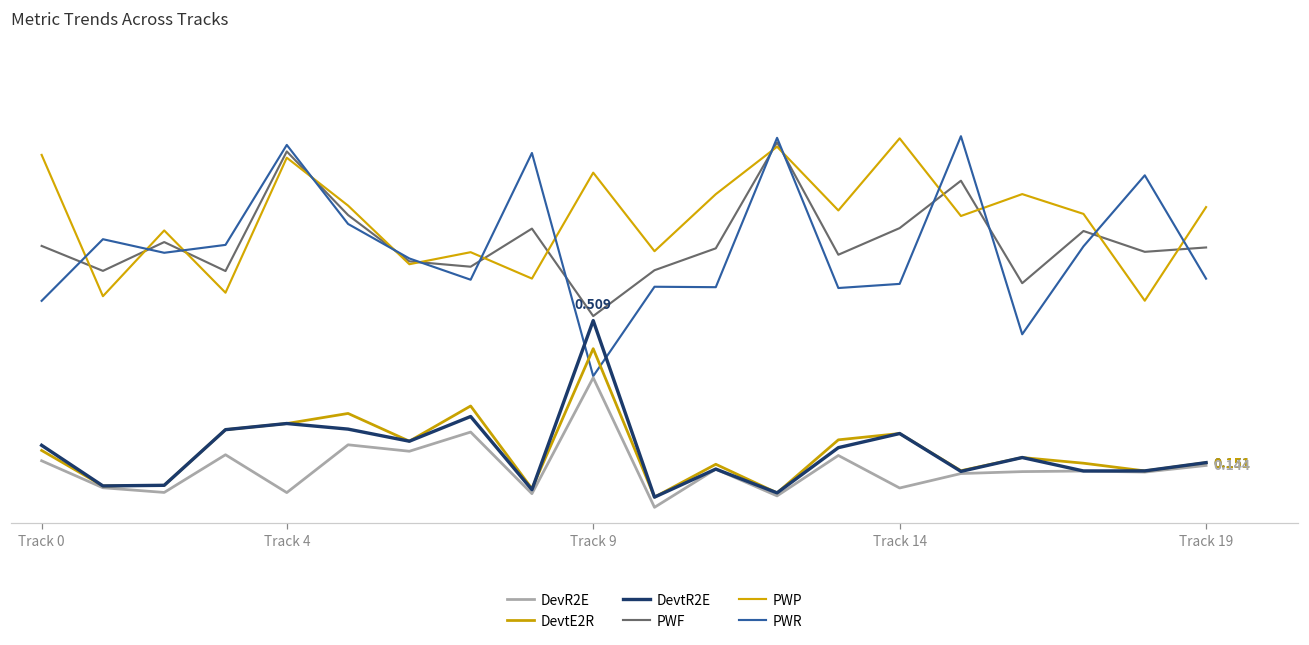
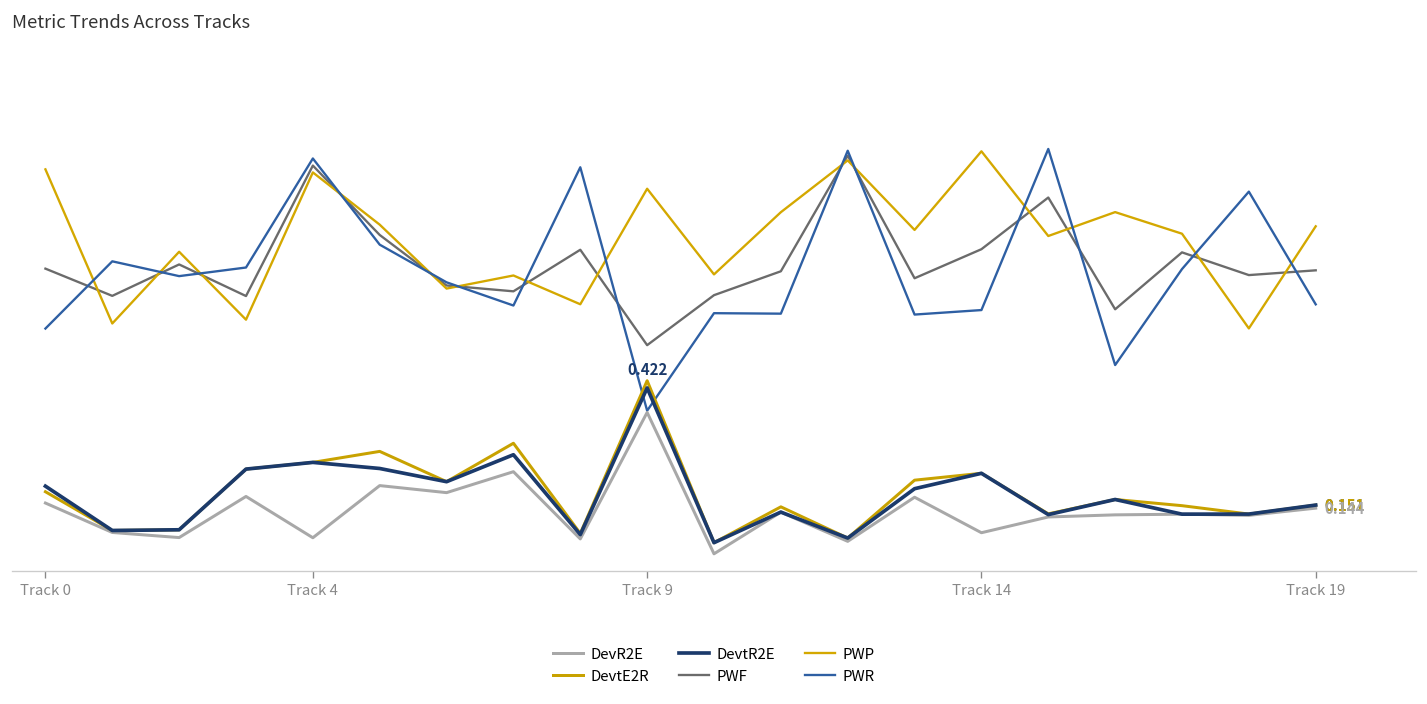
DevtR2E, Track 9: 0.509 -> 0.422
